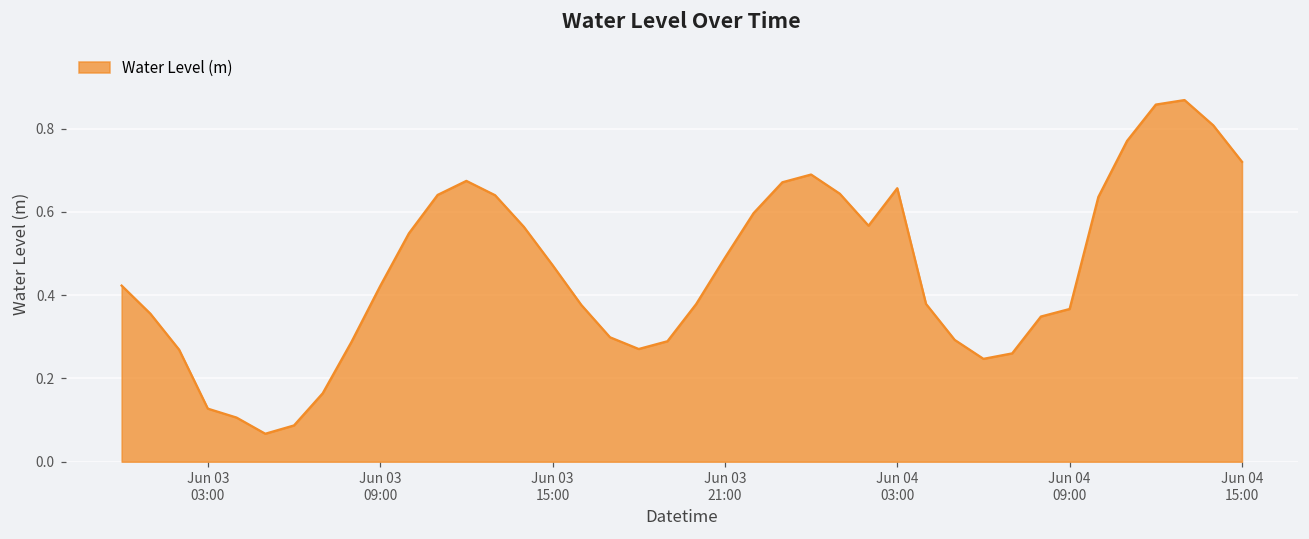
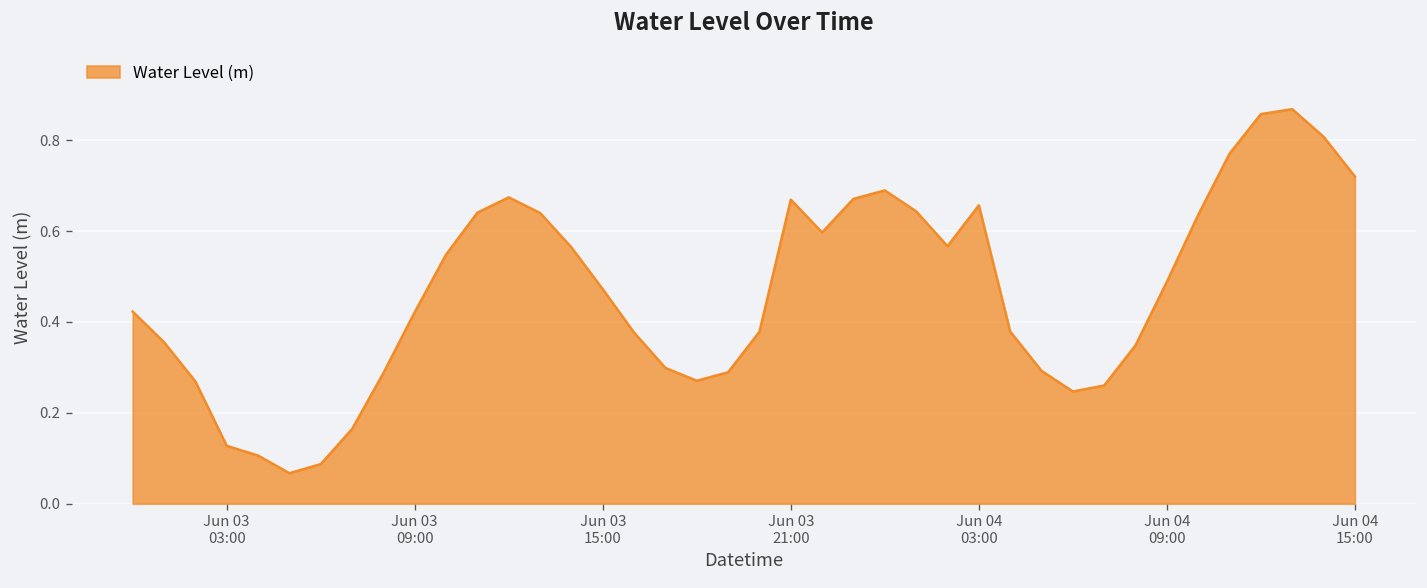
Jun 03 21:00: 0.49 -> 0.67
Jun 04 09:00: 0.37 -> 0.49
